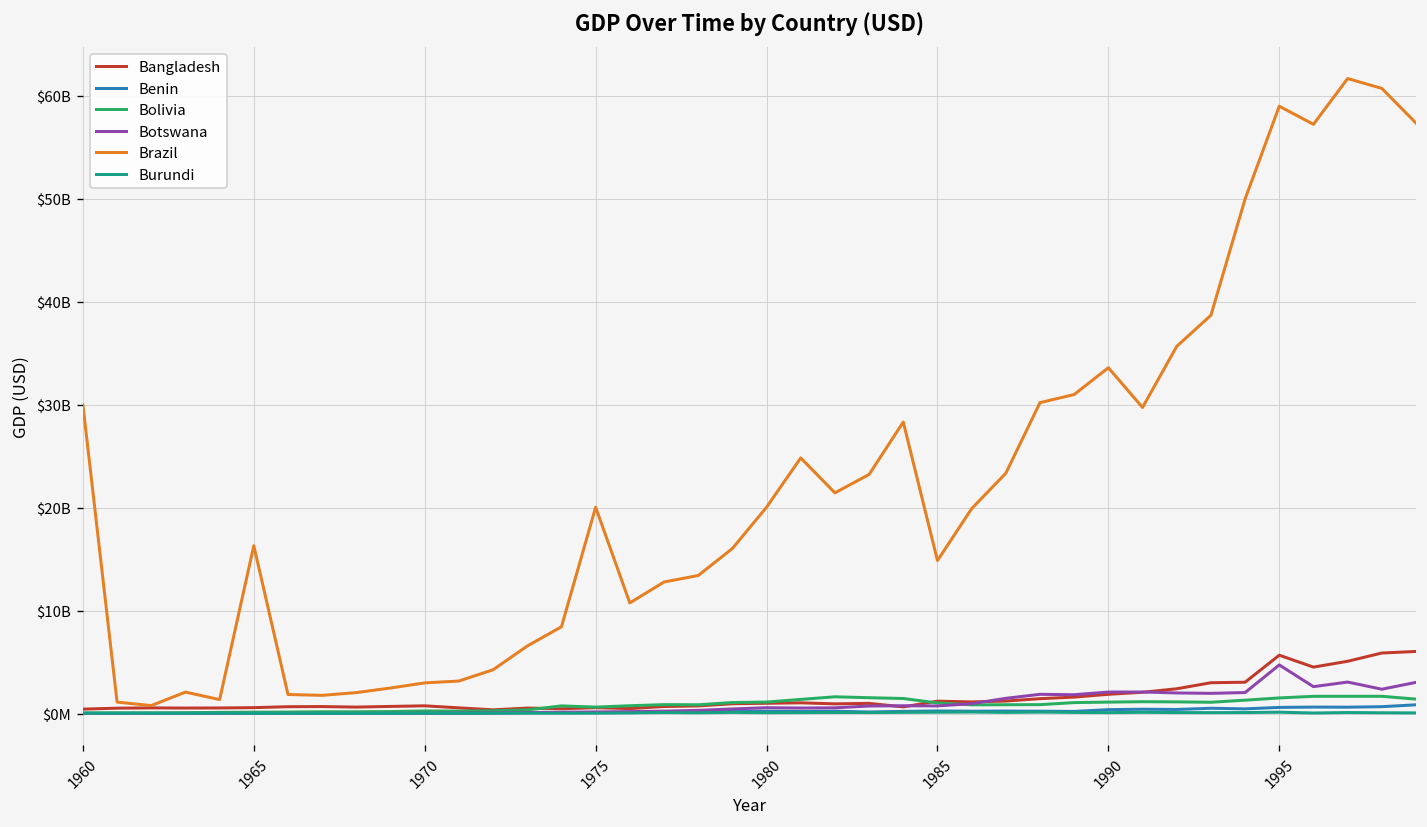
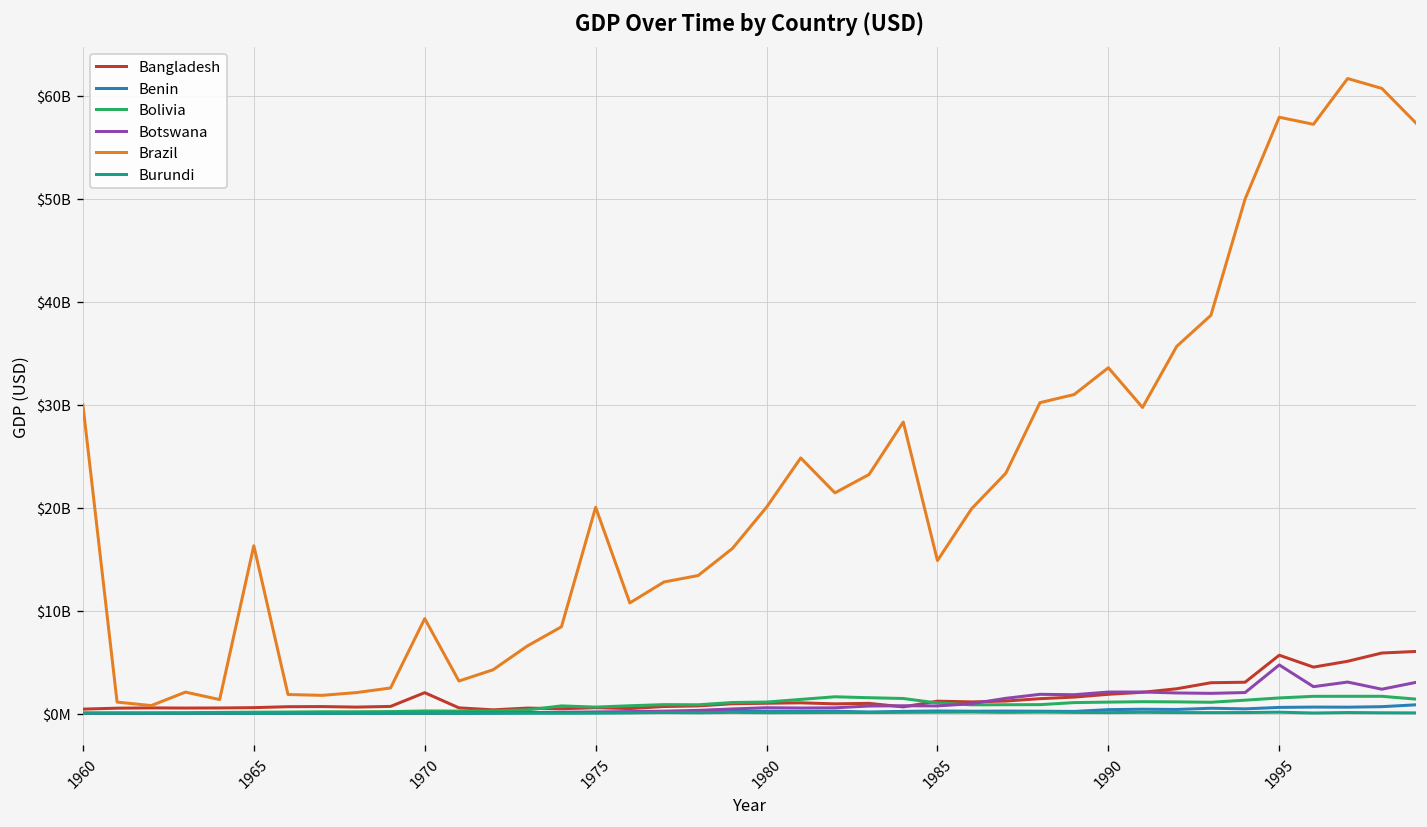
Bangladesh, 1970: $1000000000 -> $2000000000
Brazil, 1970: $3000000000 -> $9000000000
Brazil, 1995: $59000000000 -> $58000000000
